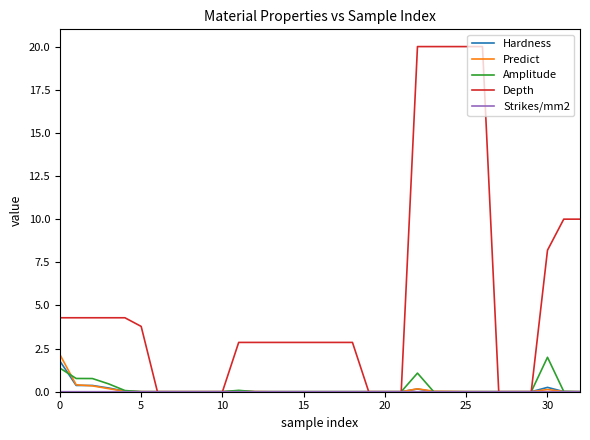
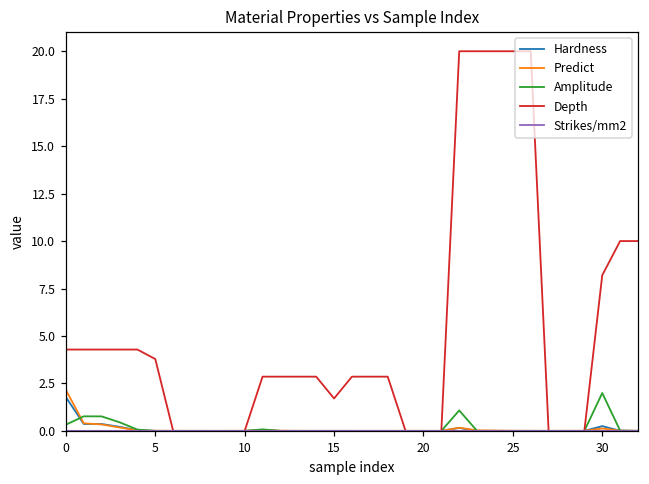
Amplitude, 0: 1.4 -> 0.3
Depth, 15: 2.9 -> 1.7
